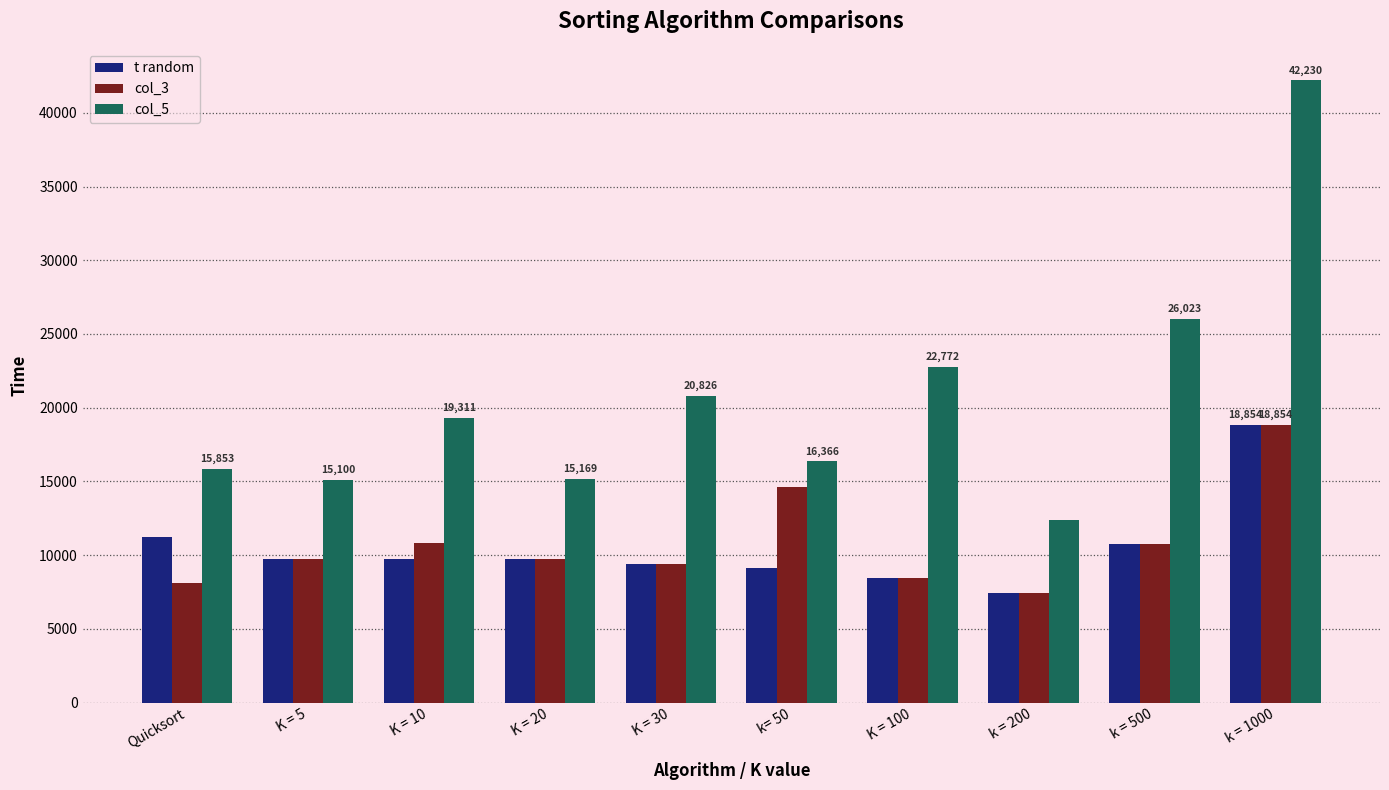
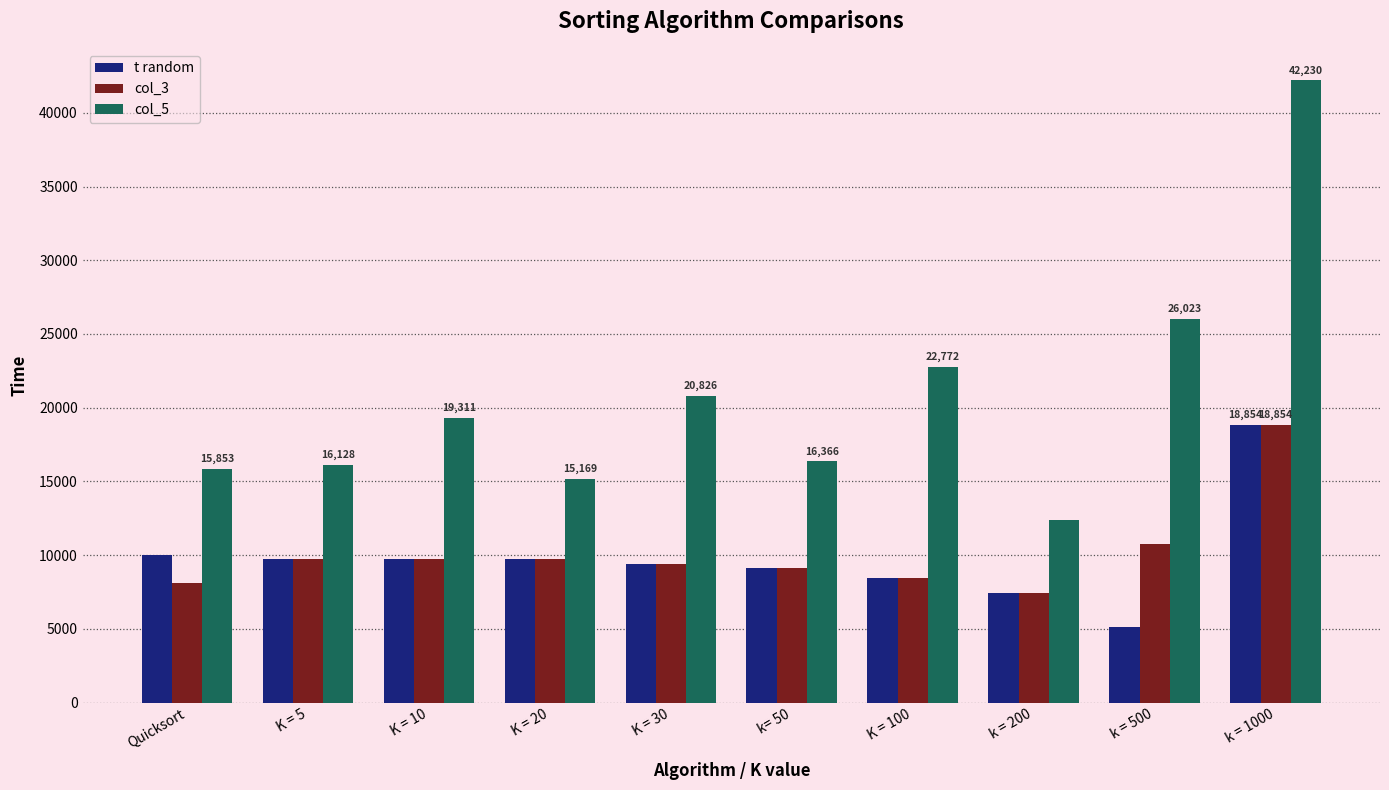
t random, Quicksort: 11200 -> 10000
col_5, K = 5: 15,100 -> 16,128
col_3, K = 10: 10800 -> 9700
col_3, k= 50: 14600 -> 9100
t random, k = 500: 10700 -> 5100
